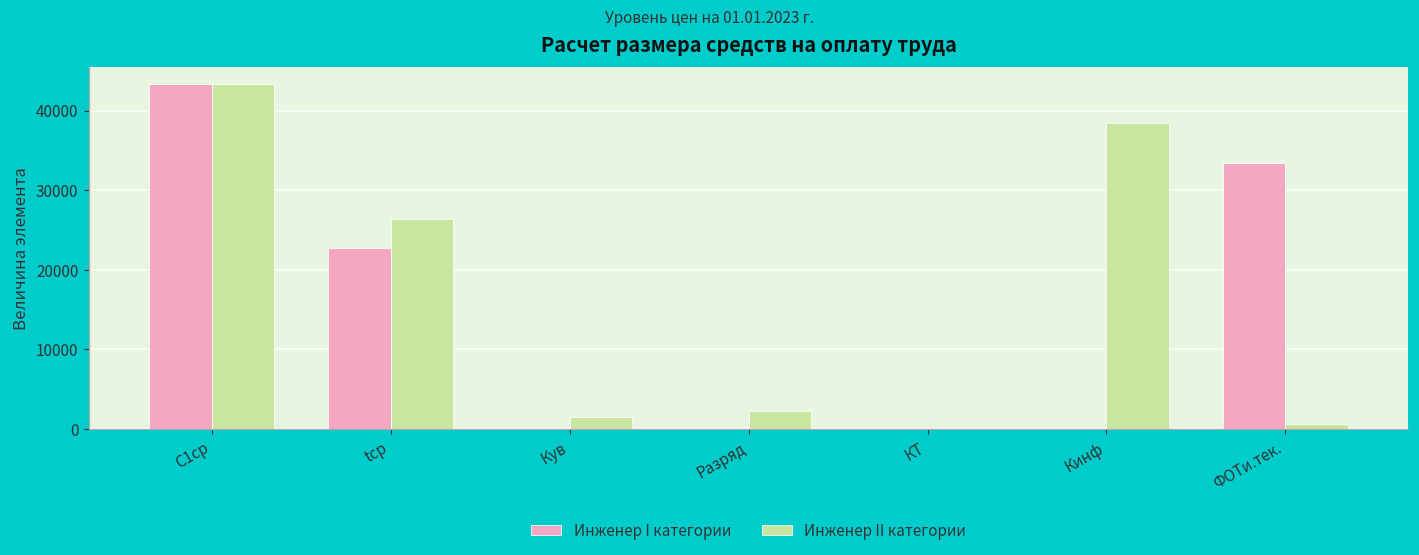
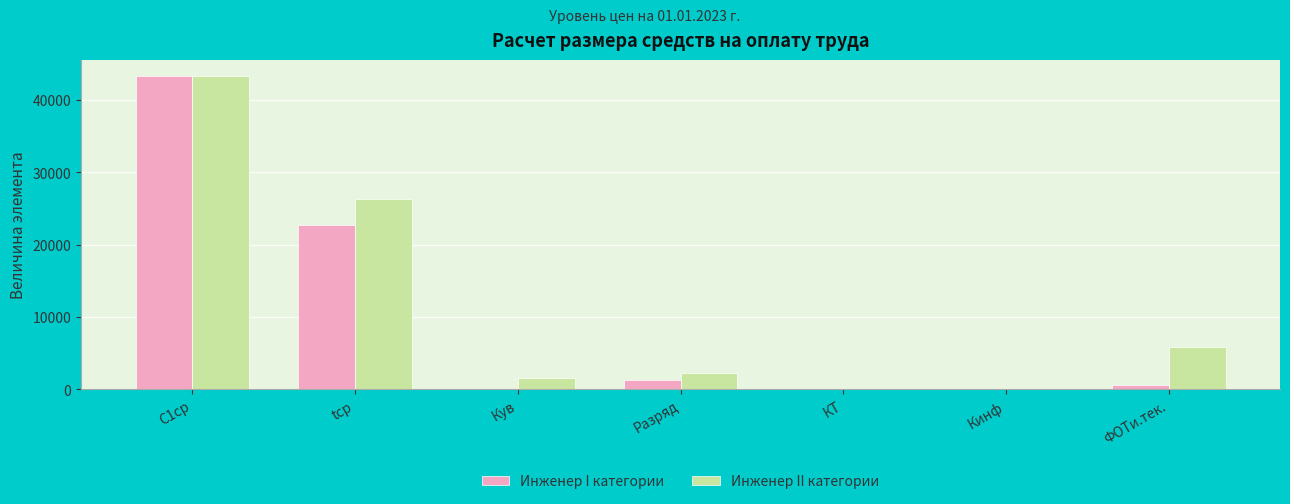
Инженер I категории, Разряд: 0 -> 1000
Инженер II категории, Кинф: 38000 -> 0
Инженер I категории, ФОТи.тек.: 33000 -> 1000
Инженер II категории, ФОТи.тек.: 1000 -> 6000
